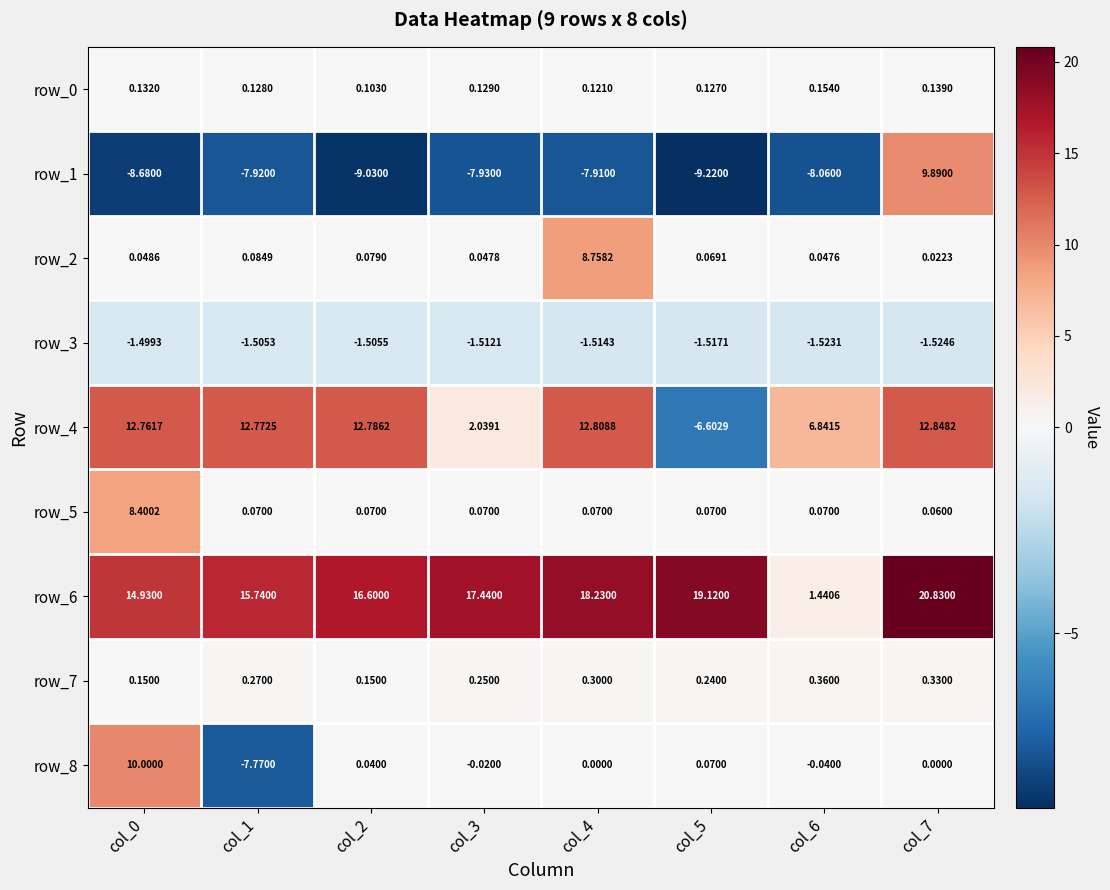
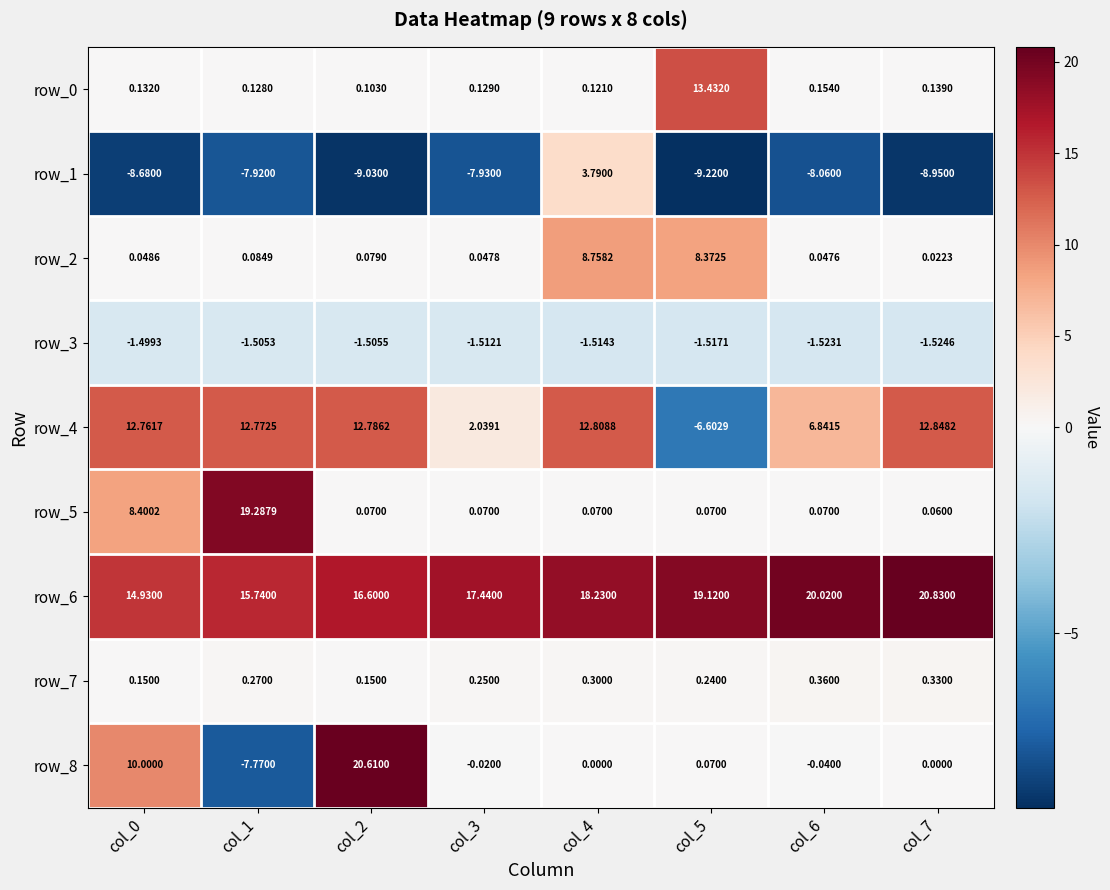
row_0, col_5: 0.1270 -> 13.4320
row_1, col_4: -7.9100 -> 3.7900
row_1, col_7: 9.8900 -> -8.9500
row_2, col_5: 0.0691 -> 8.3725
row_5, col_1: 0.0700 -> 19.2879
row_6, col_6: 1.4406 -> 20.0200
row_8, col_2: 0.0400 -> 20.6100
